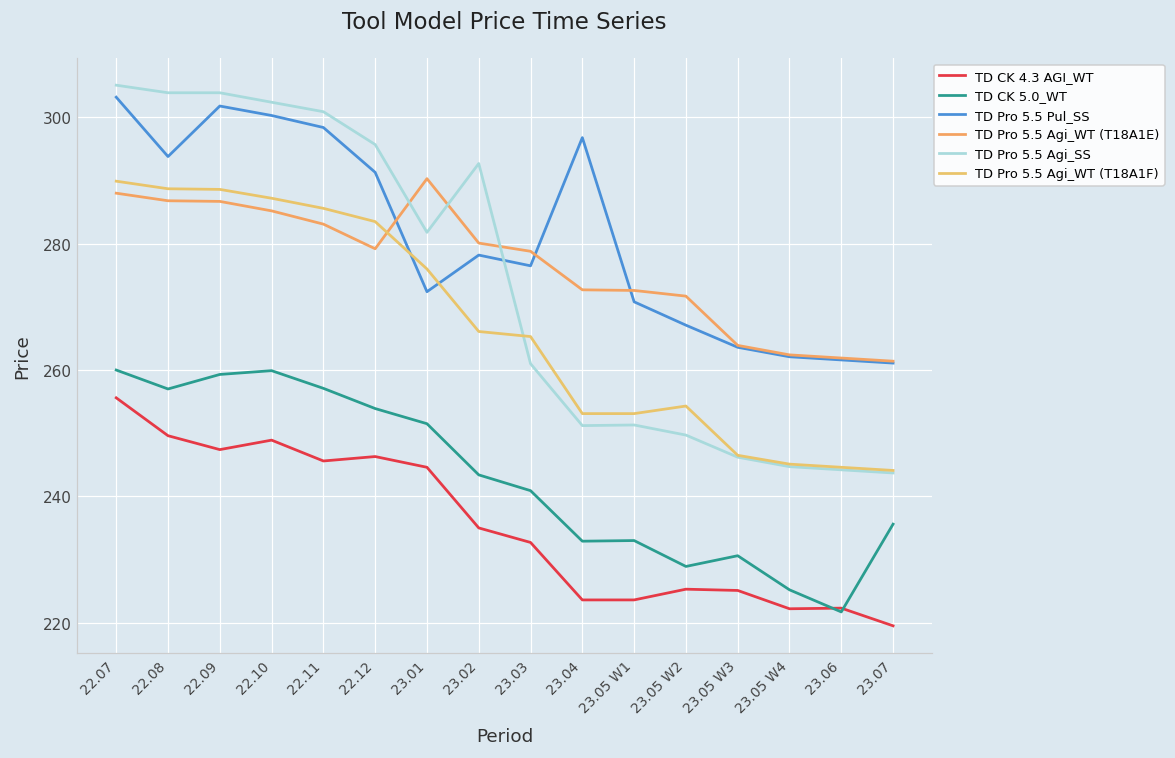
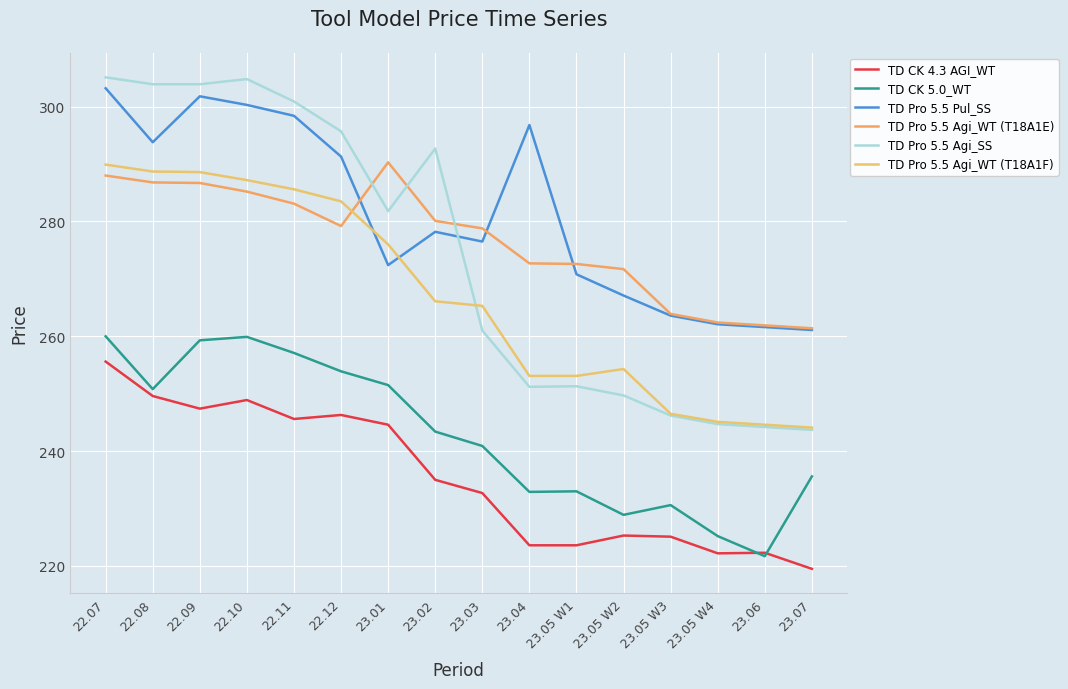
TD CK 5.0_WT, 22.08: 257 -> 251
TD Pro 5.5 Agi_SS, 22.10: 302 -> 305
